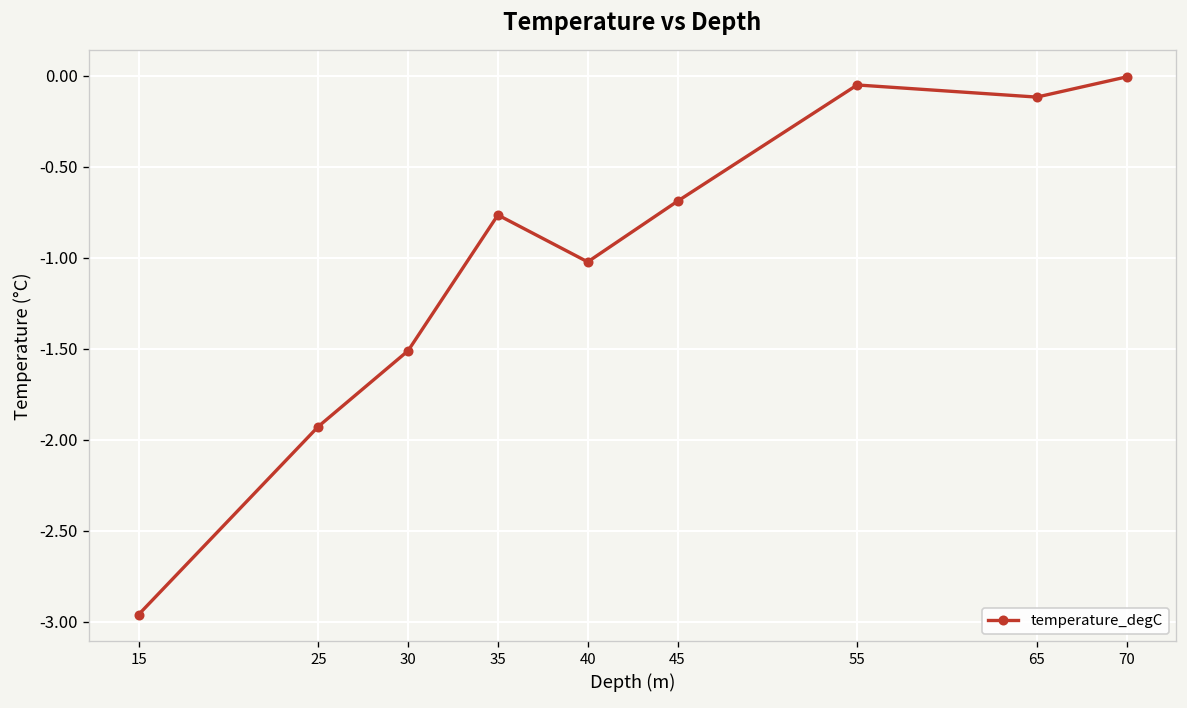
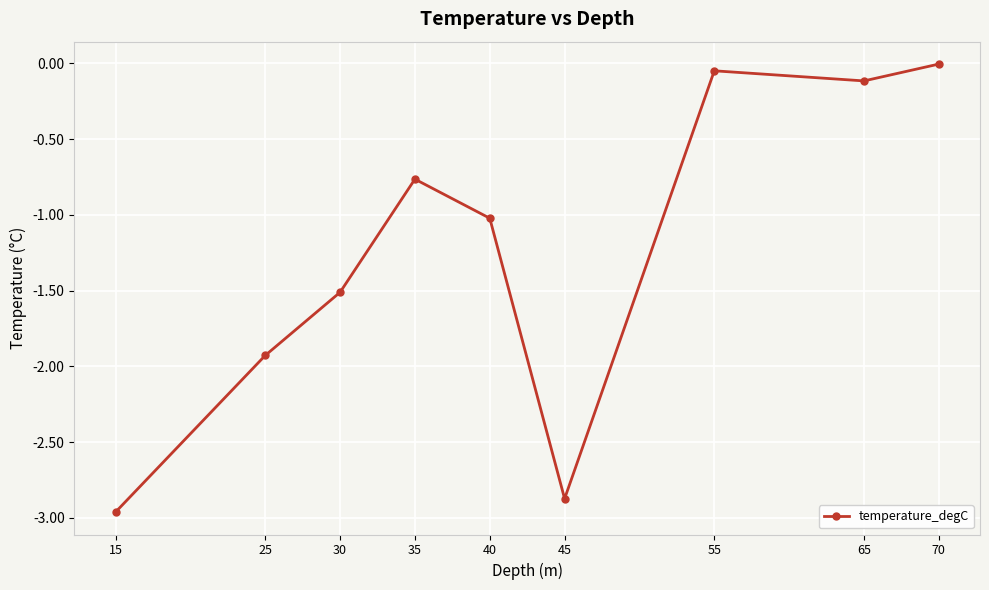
45: -0.69 -> -2.87
